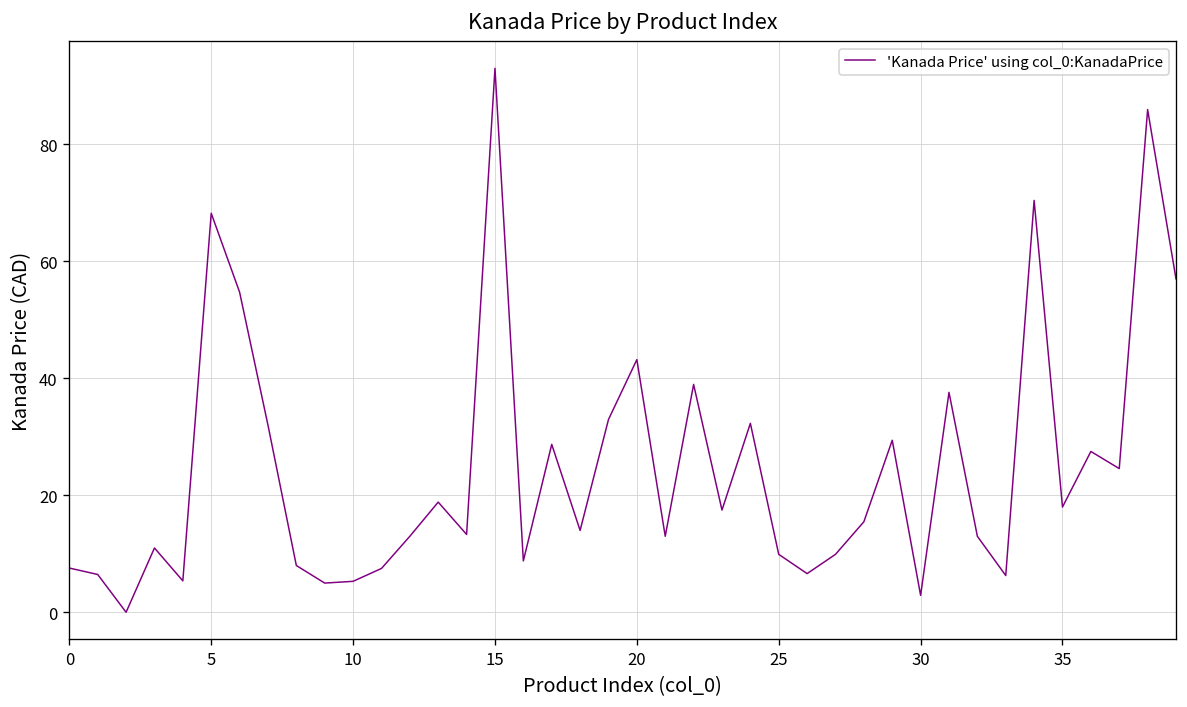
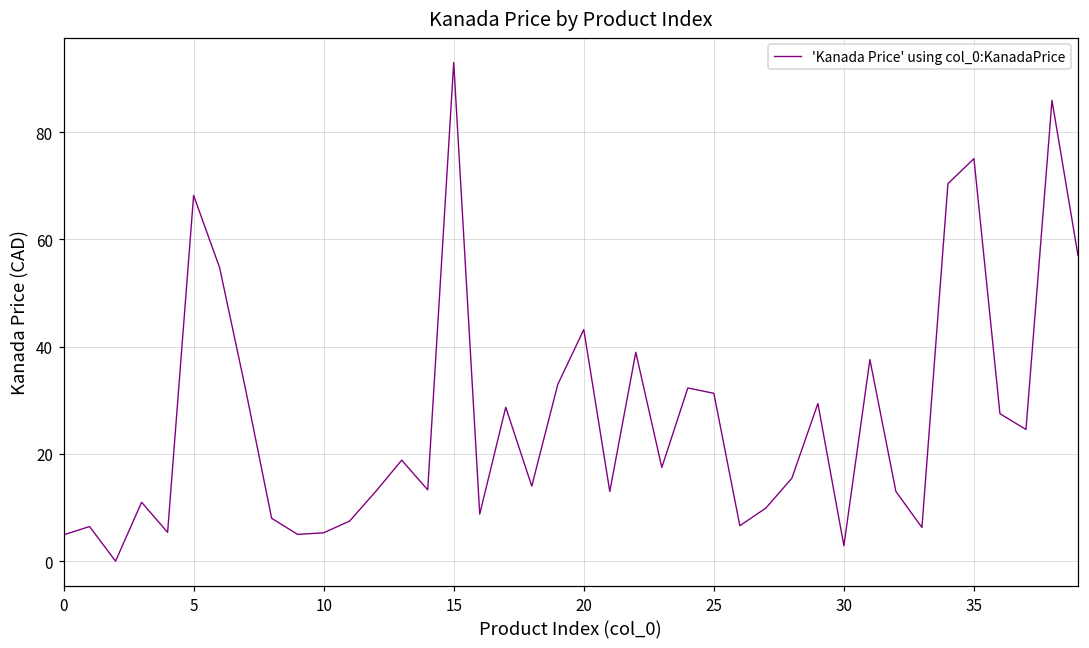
0: 8 -> 5
25: 10 -> 31
35: 18 -> 75
